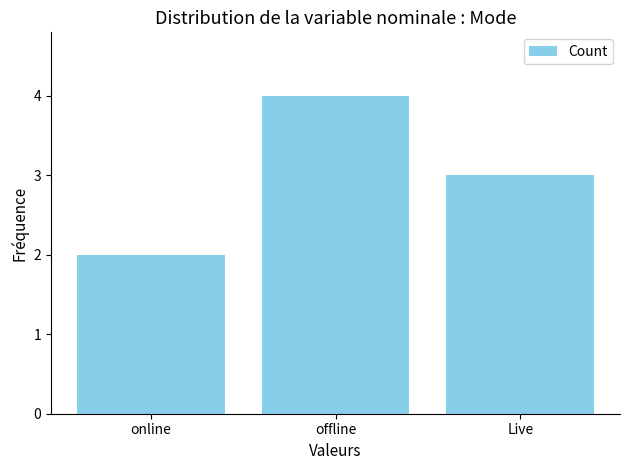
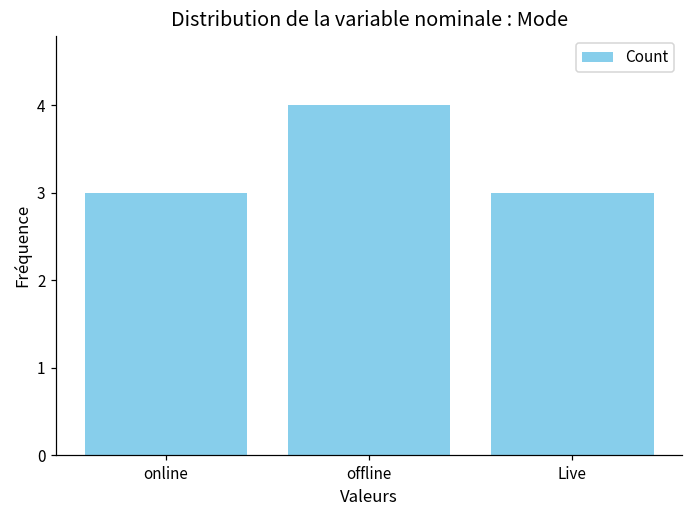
online: 2 -> 3
